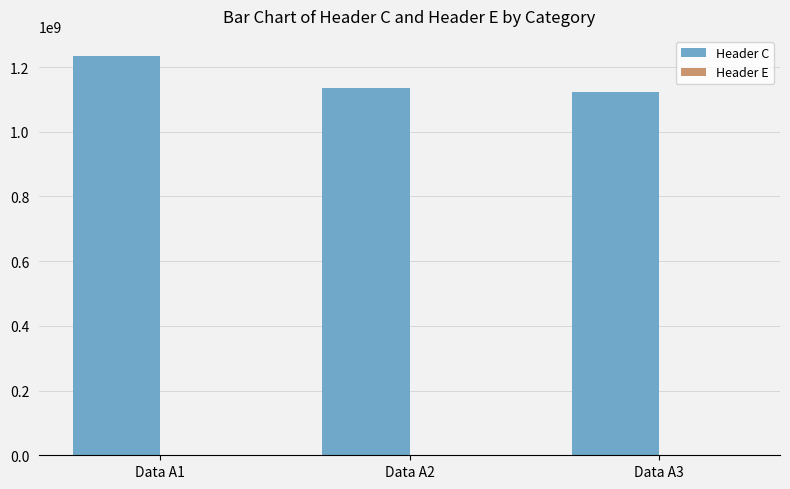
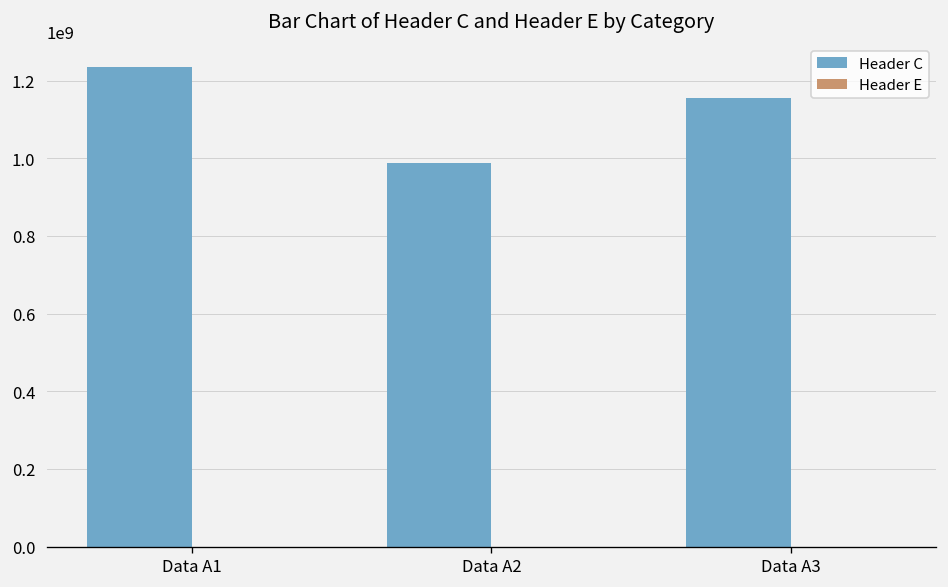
Header C, Data A2: 1140000000 -> 990000000
Header C, Data A3: 1120000000 -> 1150000000
